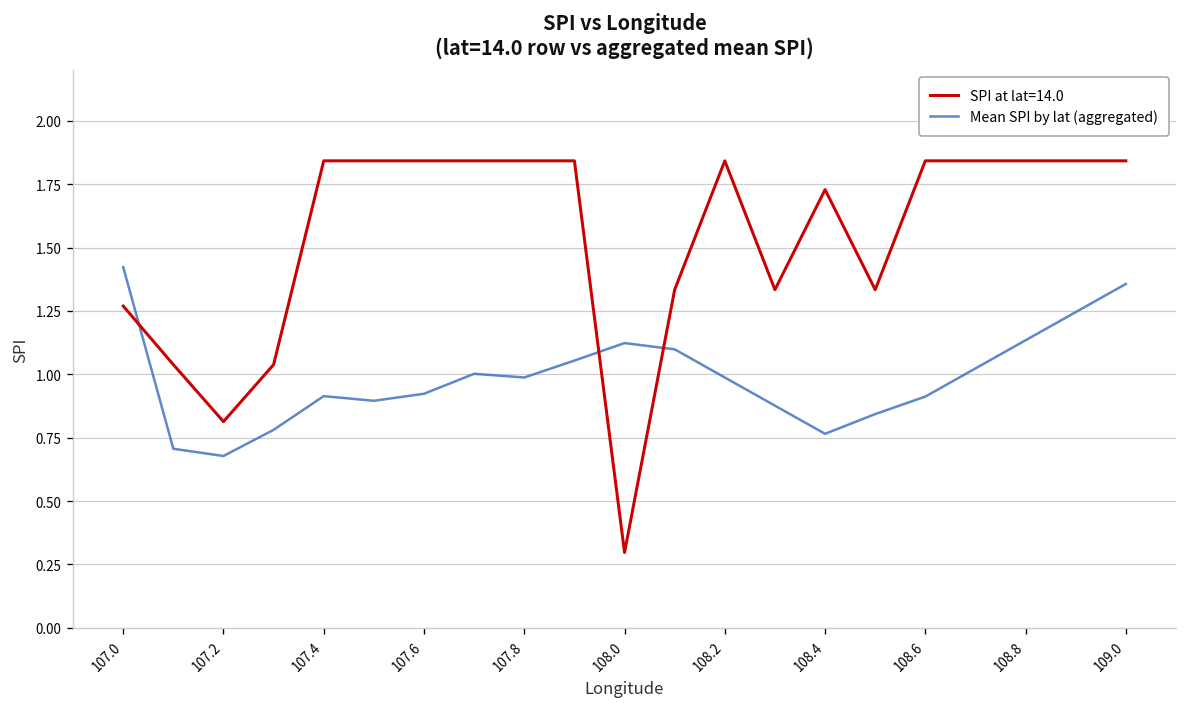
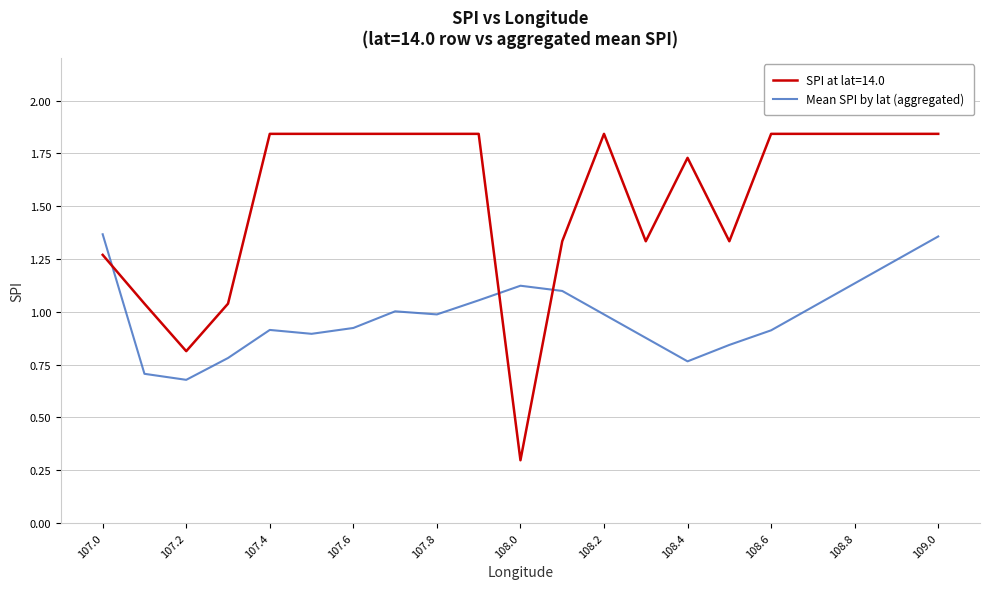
Mean SPI by lat (aggregated), 107.0: 1.42 -> 1.37
